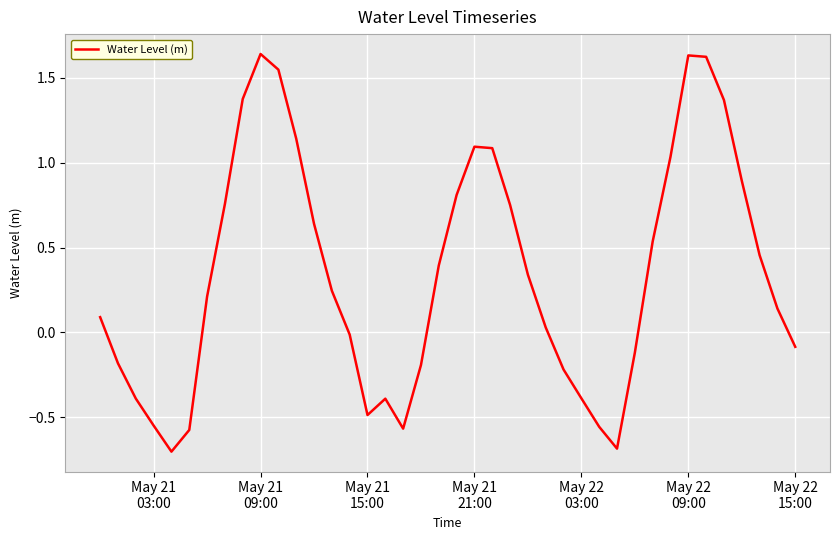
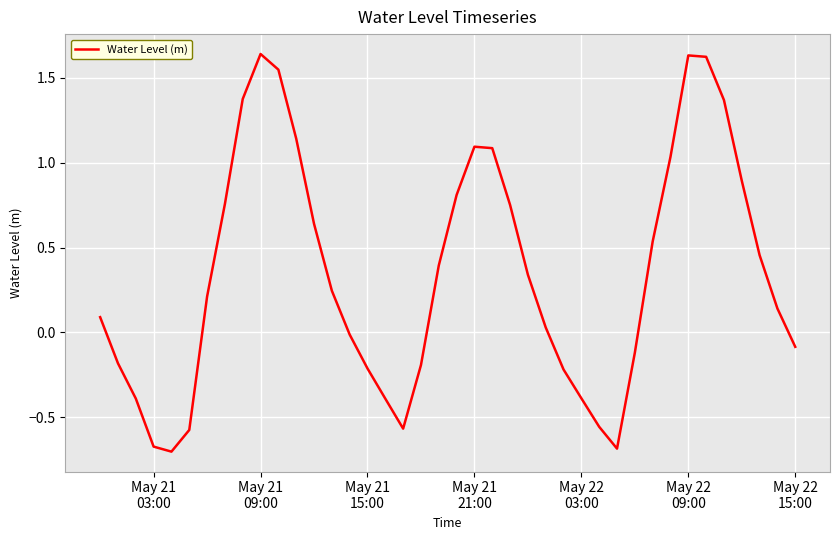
May 21 03:00: -0.55 -> -0.67
May 21 15:00: -0.49 -> -0.21
